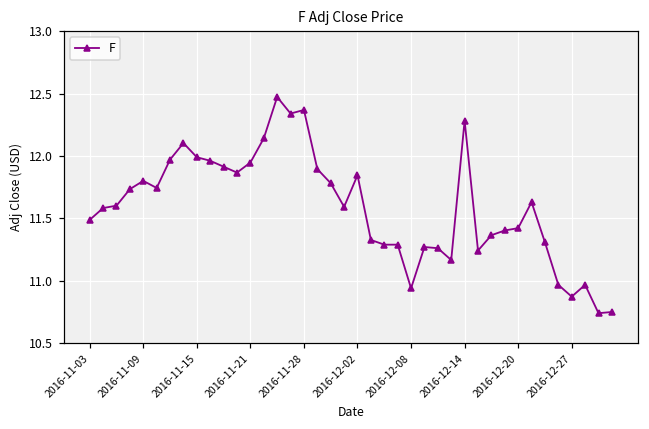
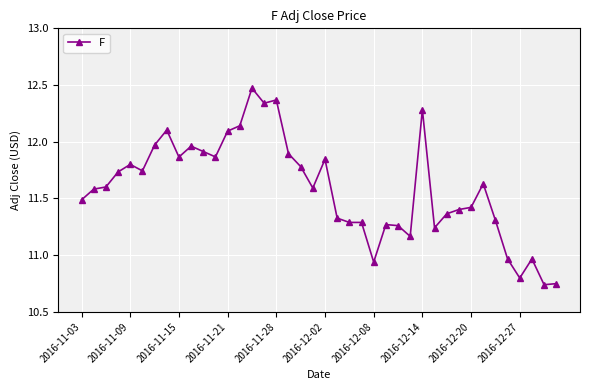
2016-11-15: 11.99 -> 11.87
2016-11-21: 11.95 -> 12.09
2016-12-27: 10.87 -> 10.80
